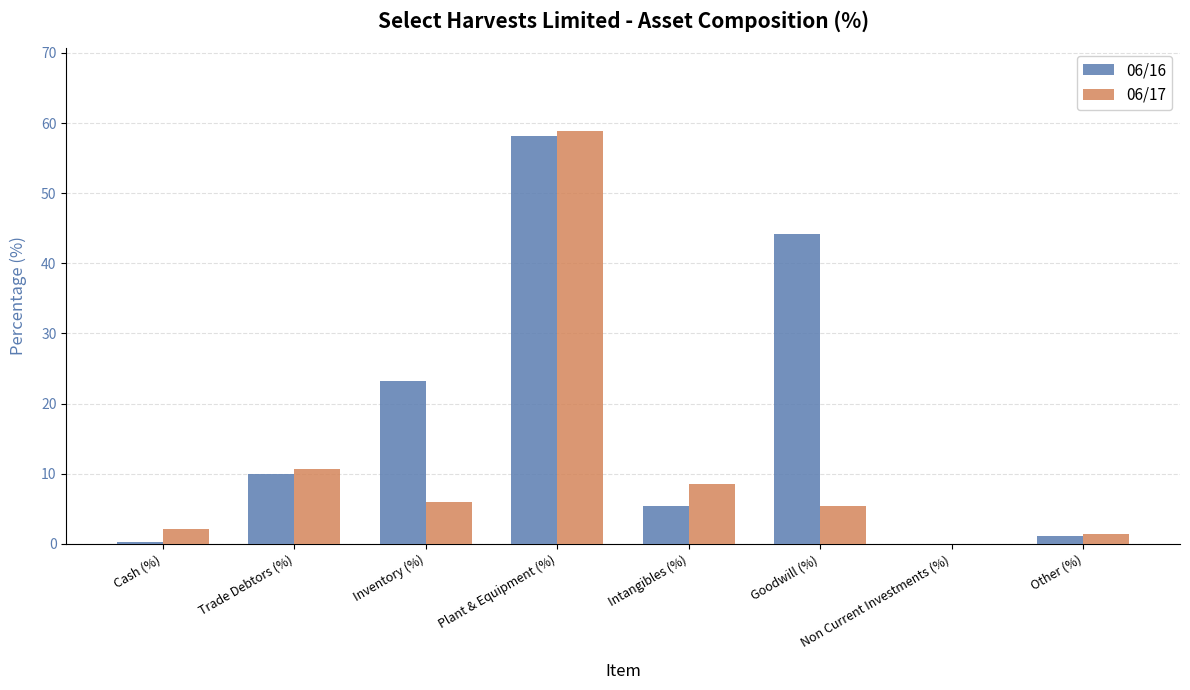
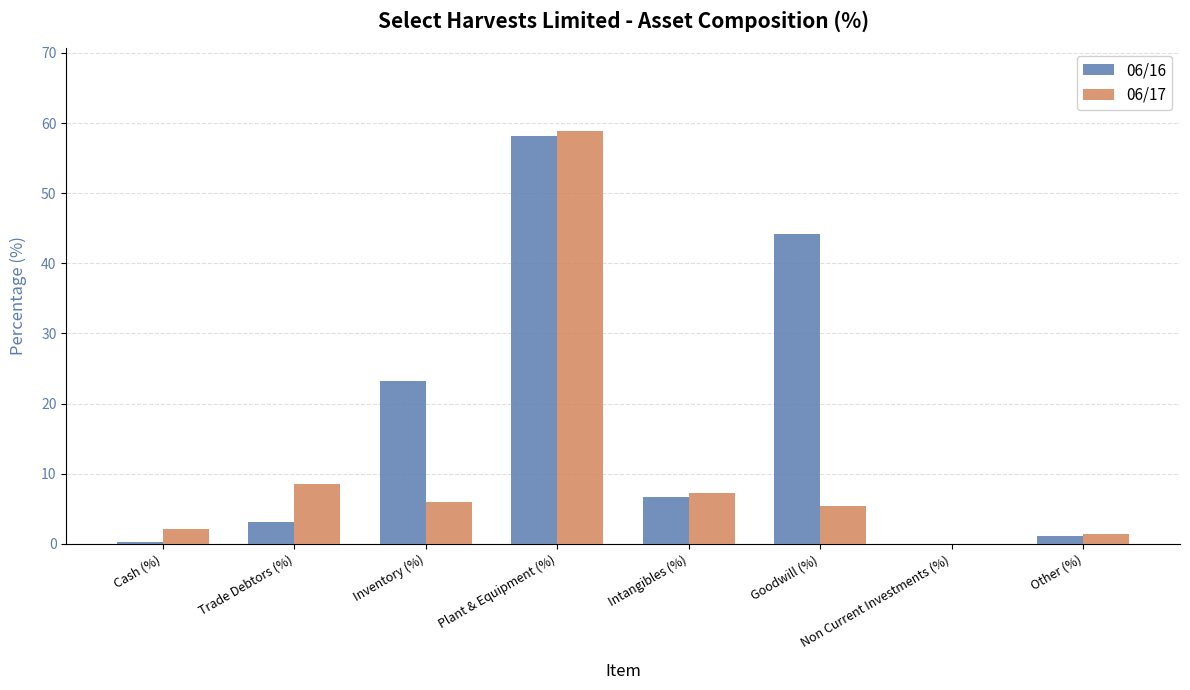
06/16, Trade Debtors (%): 10 -> 3
06/17, Trade Debtors (%): 11 -> 9
06/16, Intangibles (%): 5 -> 7
06/17, Intangibles (%): 8 -> 7
